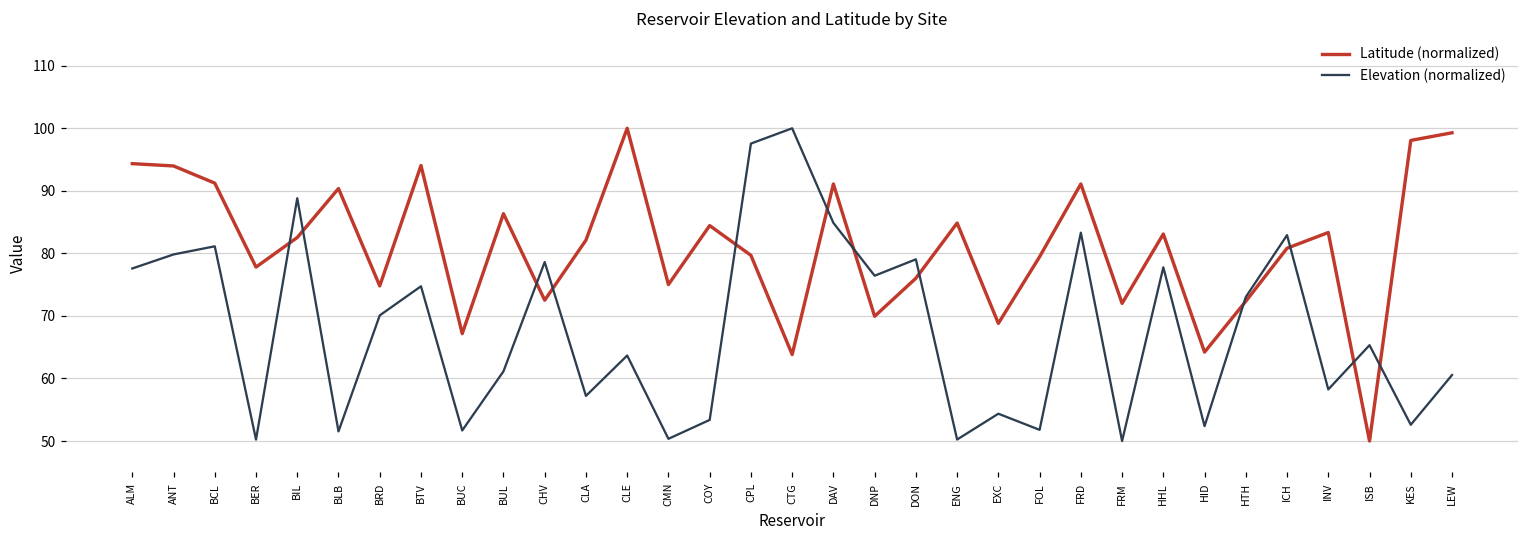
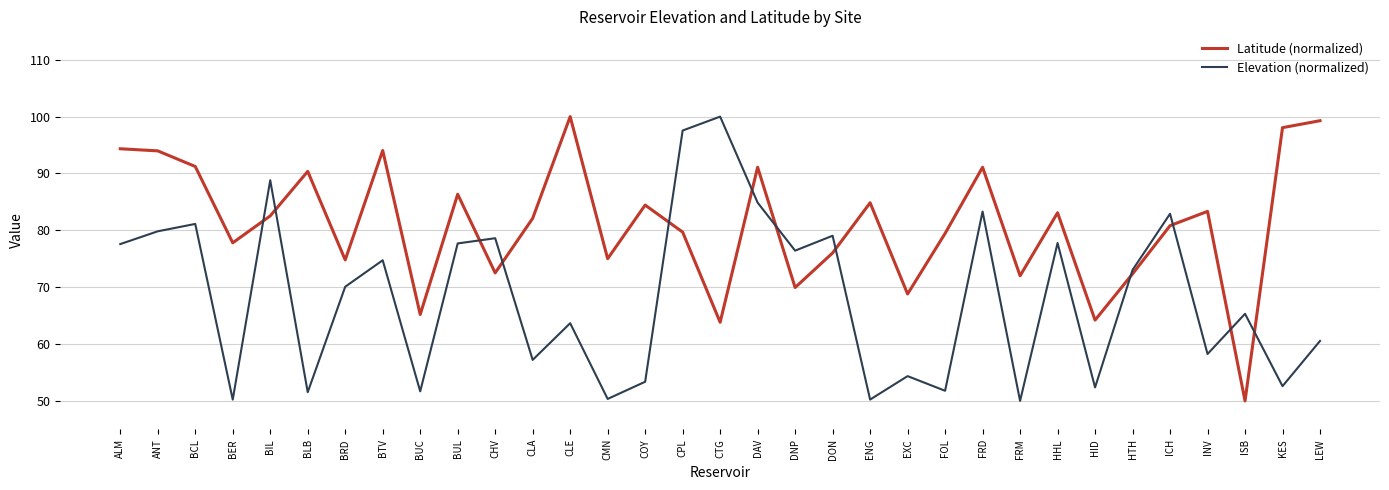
Latitude (normalized), BUC: 67 -> 65
Elevation (normalized), BUL: 61 -> 78
